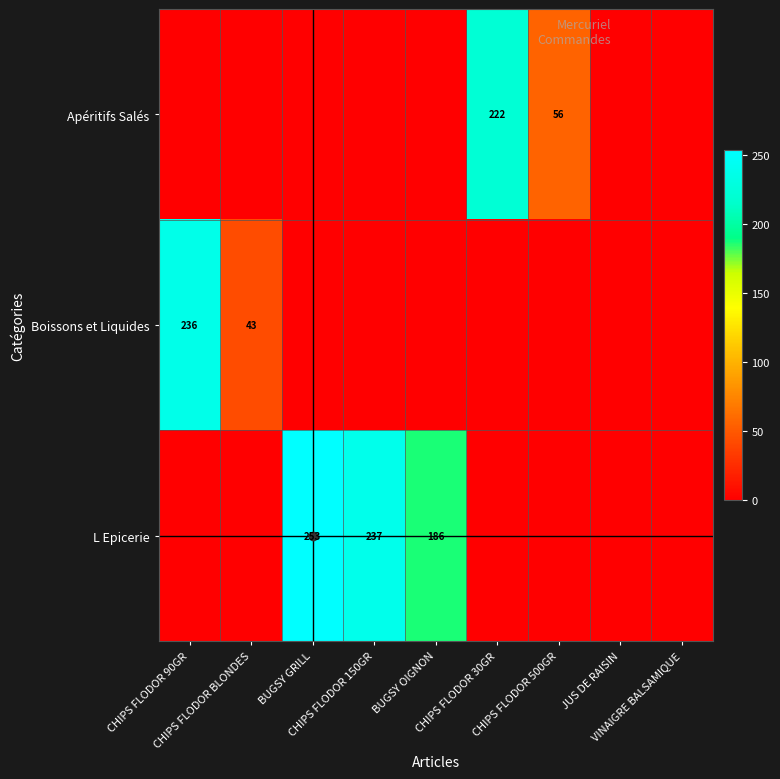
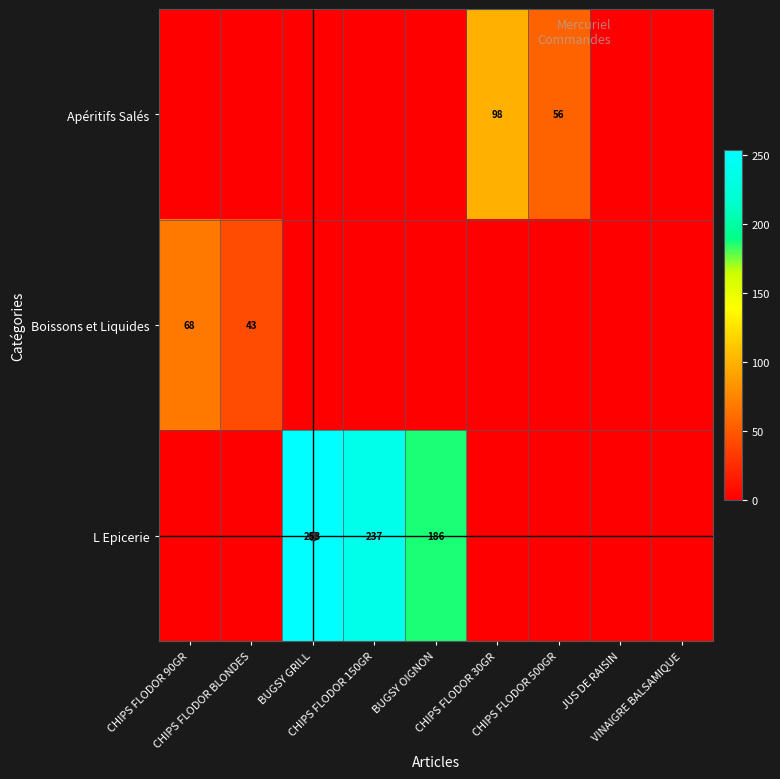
Apéritifs Salés, CHIPS FLODOR 30GR: 222 -> 98
Boissons et Liquides, CHIPS FLODOR 90GR: 236 -> 68
